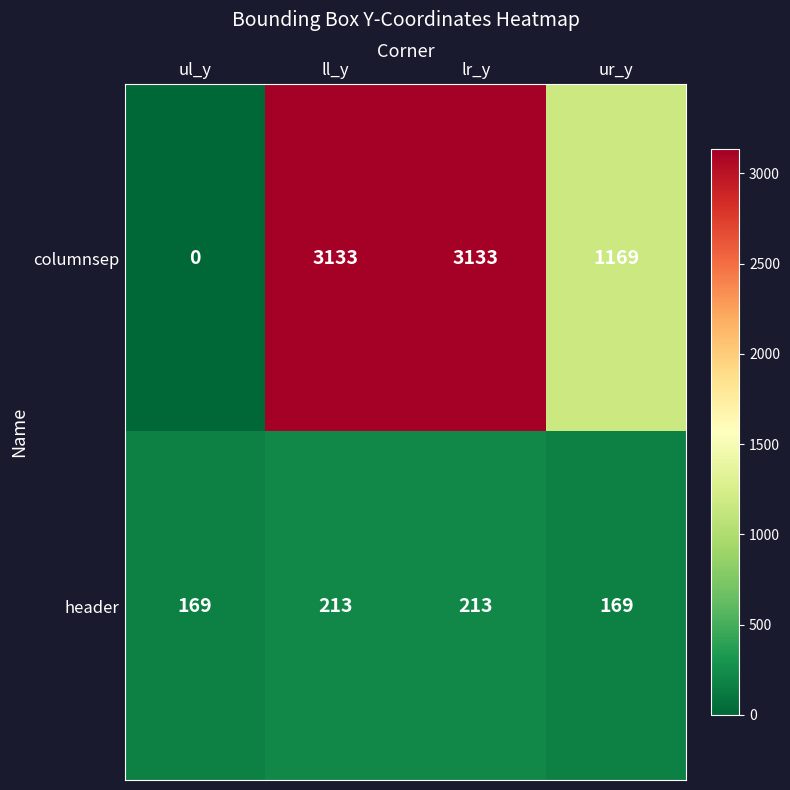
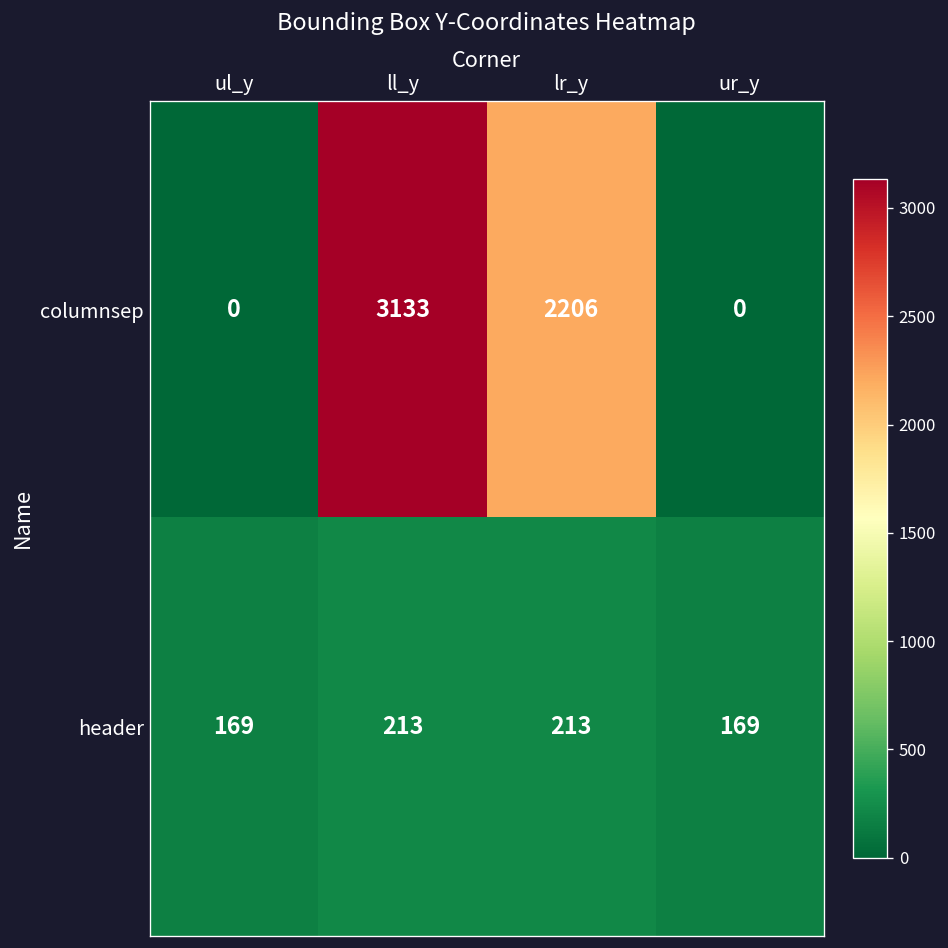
columnsep, lr_y: 3133 -> 2206
columnsep, ur_y: 1169 -> 0
